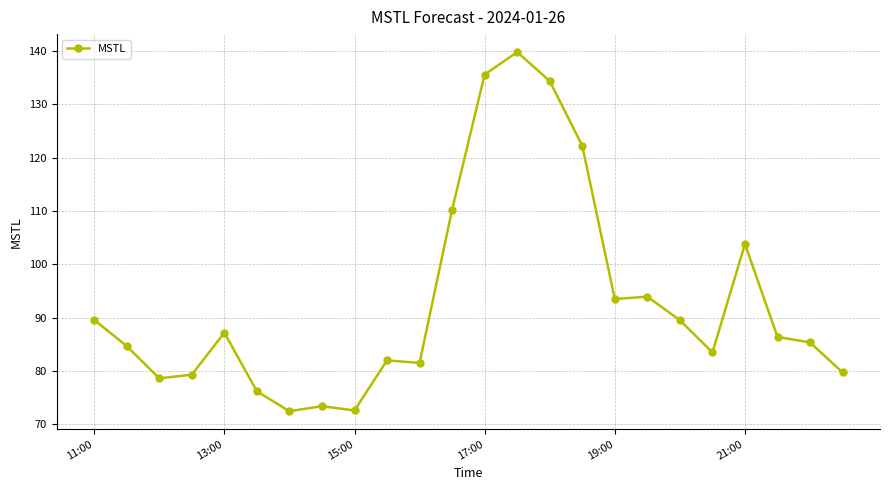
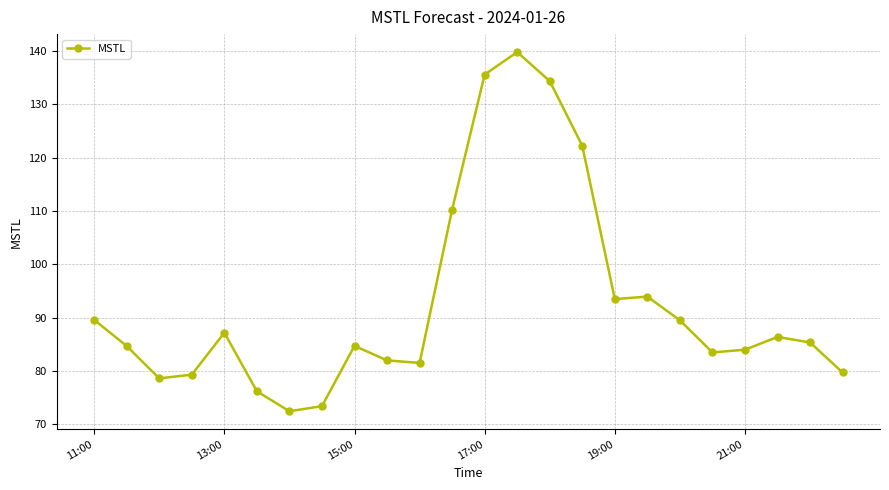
15:00: 73 -> 85
21:00: 104 -> 84
